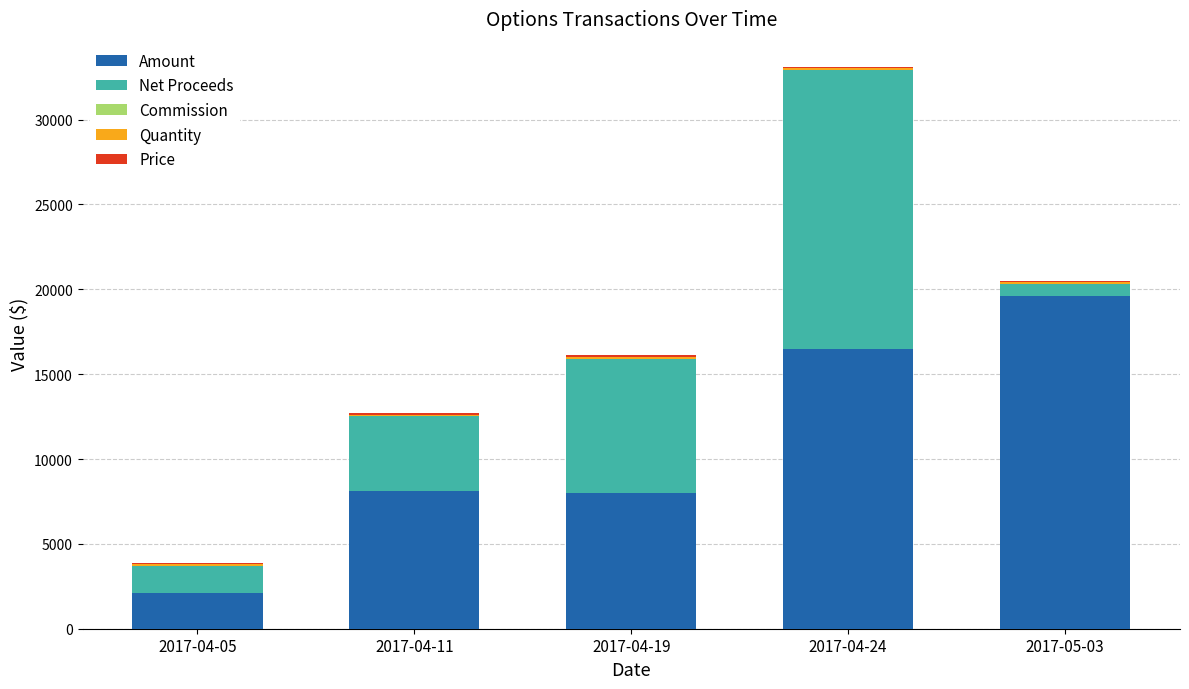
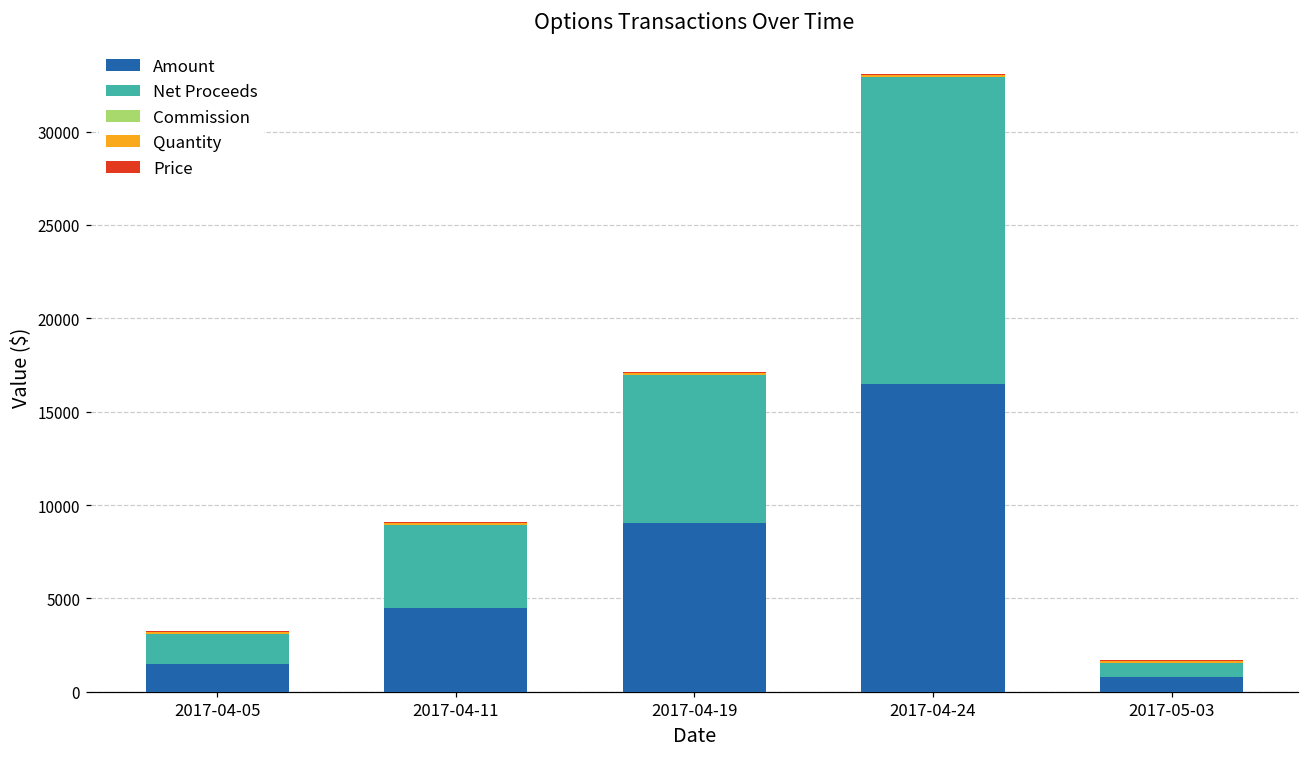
Amount, 2017-04-05: 2100 -> 1500
Amount, 2017-04-11: 8100 -> 4500
Amount, 2017-04-19: 8000 -> 9000
Amount, 2017-05-03: 19600 -> 800
